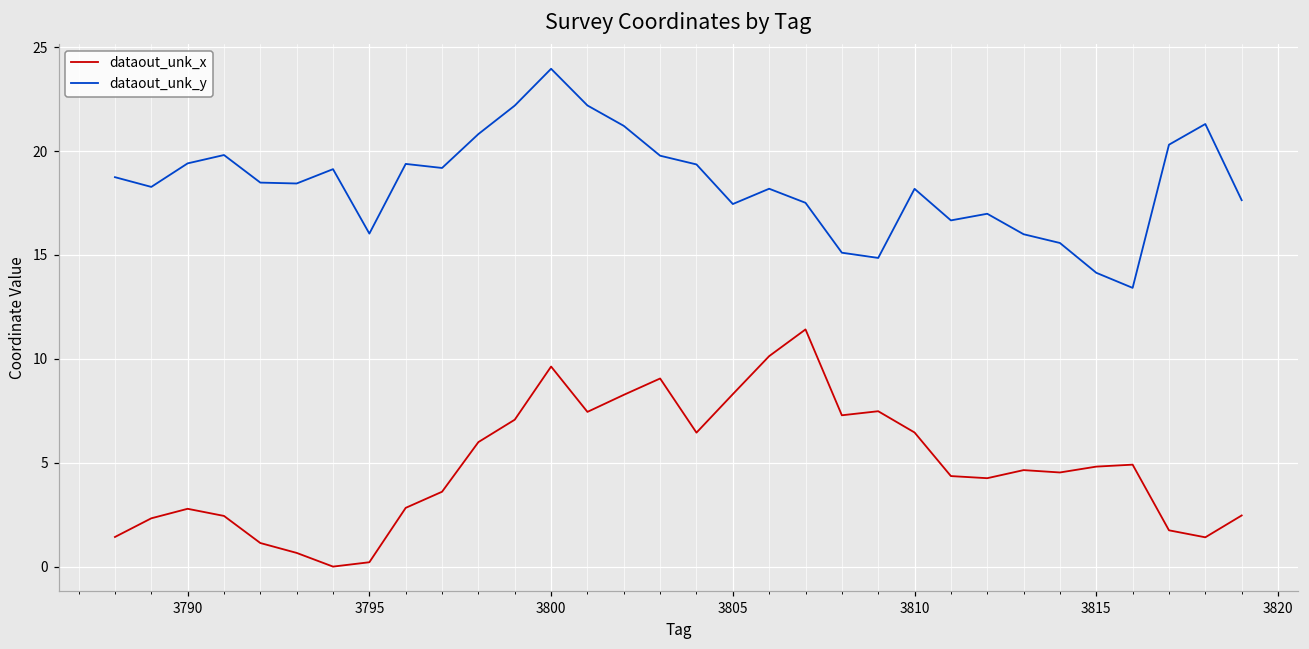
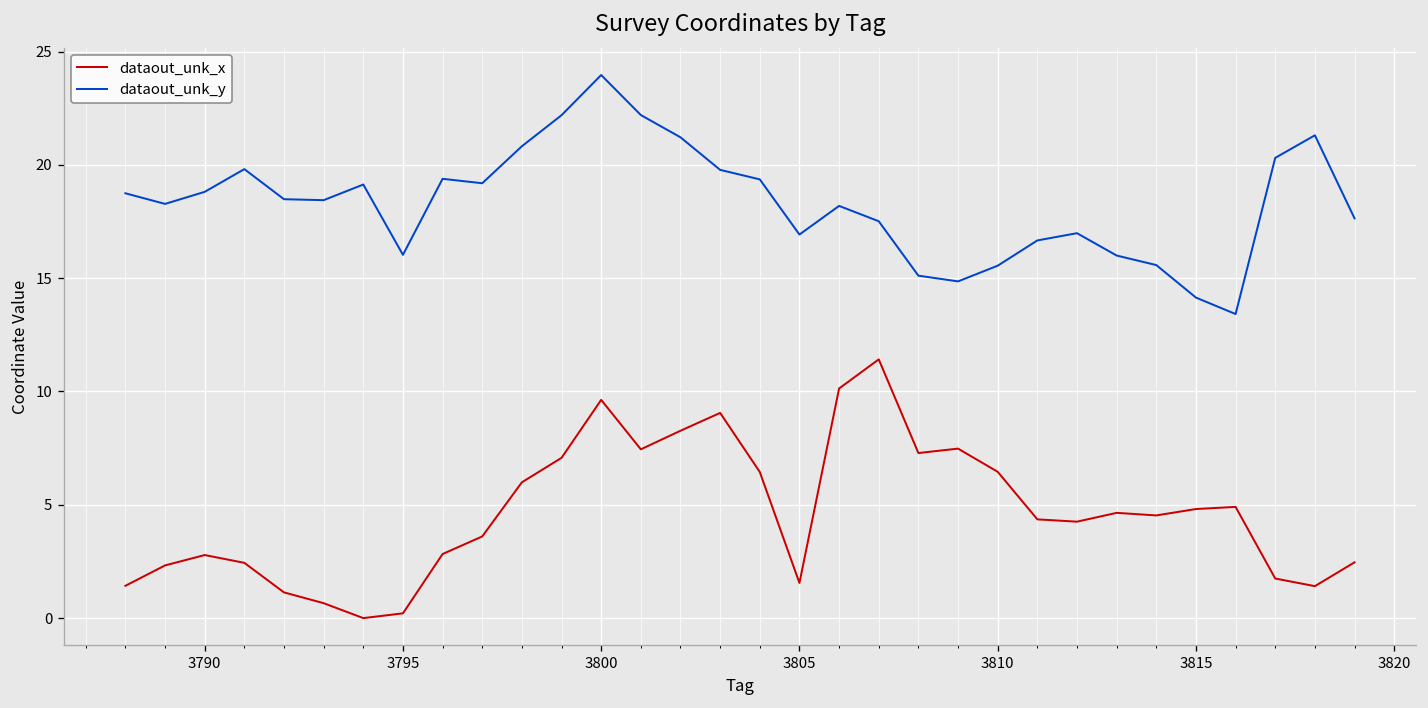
dataout_unk_y, 3790: 19.4 -> 18.8
dataout_unk_x, 3805: 8.3 -> 1.6
dataout_unk_y, 3805: 17.5 -> 16.9
dataout_unk_y, 3810: 18.2 -> 15.6
